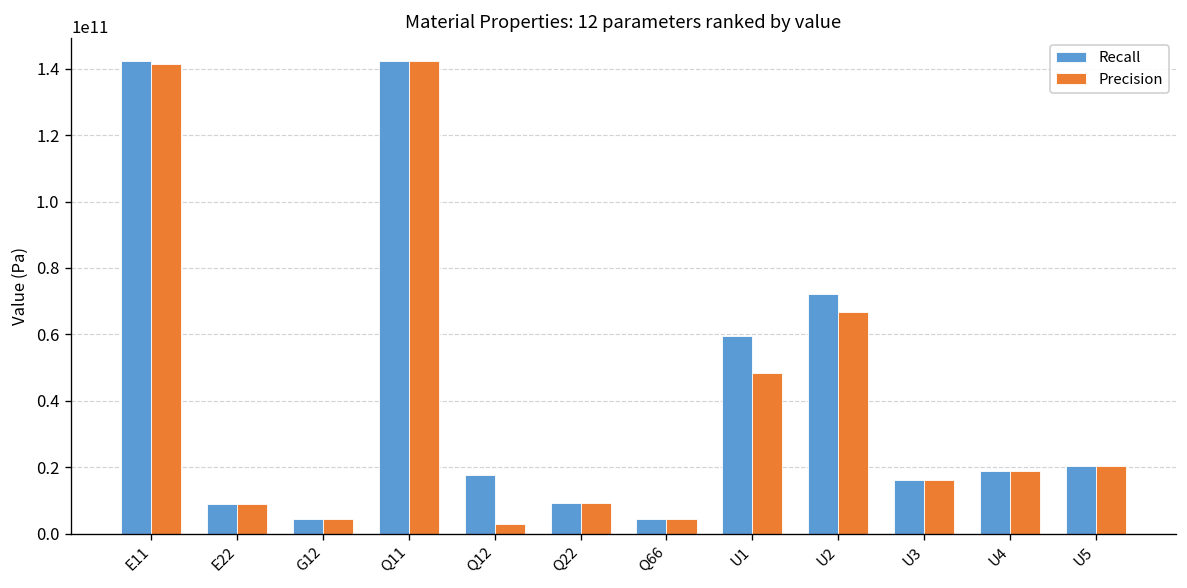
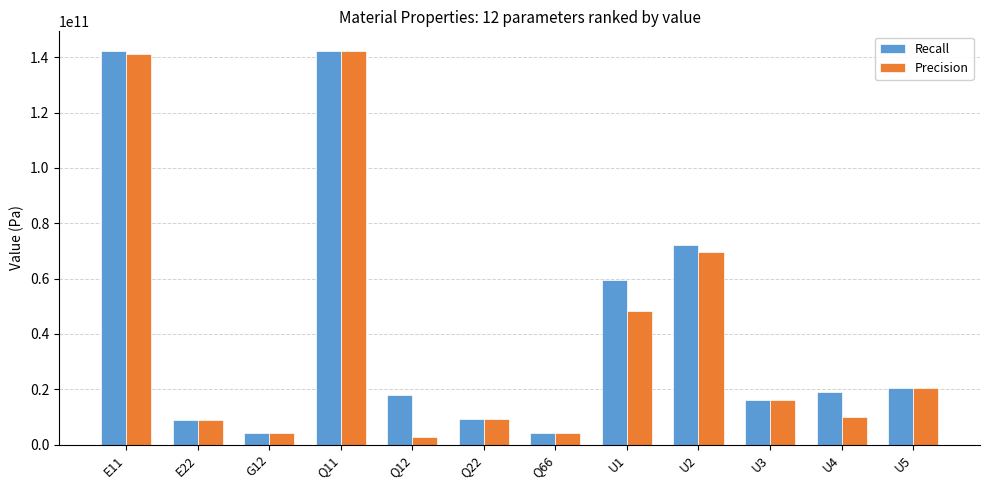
Precision, U2: 67000000000 -> 70000000000
Precision, U4: 19000000000 -> 10000000000
